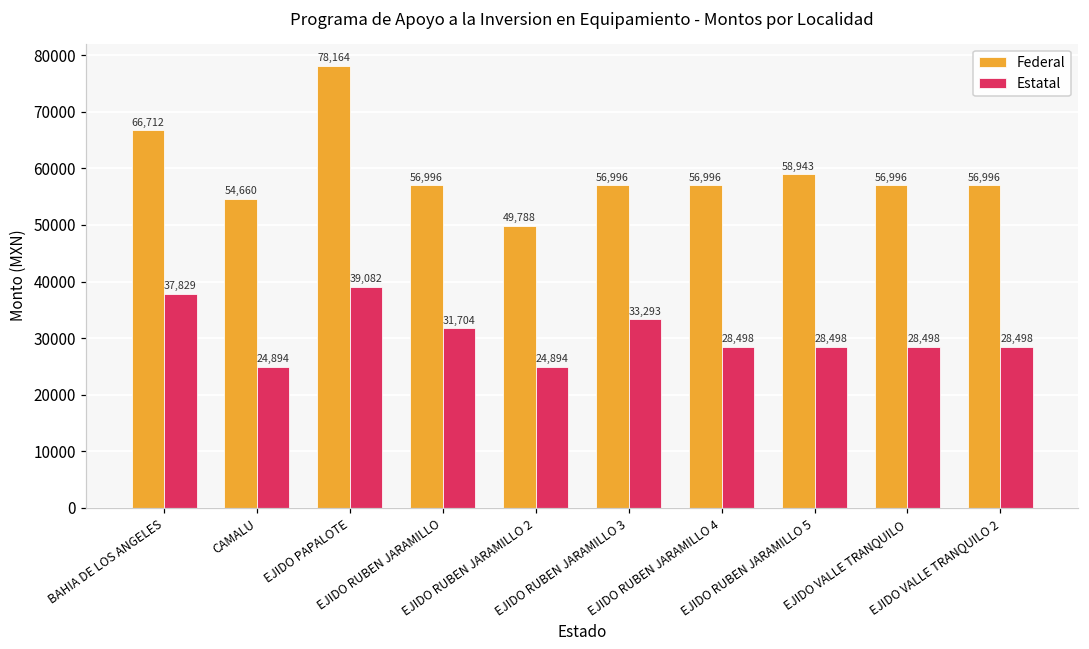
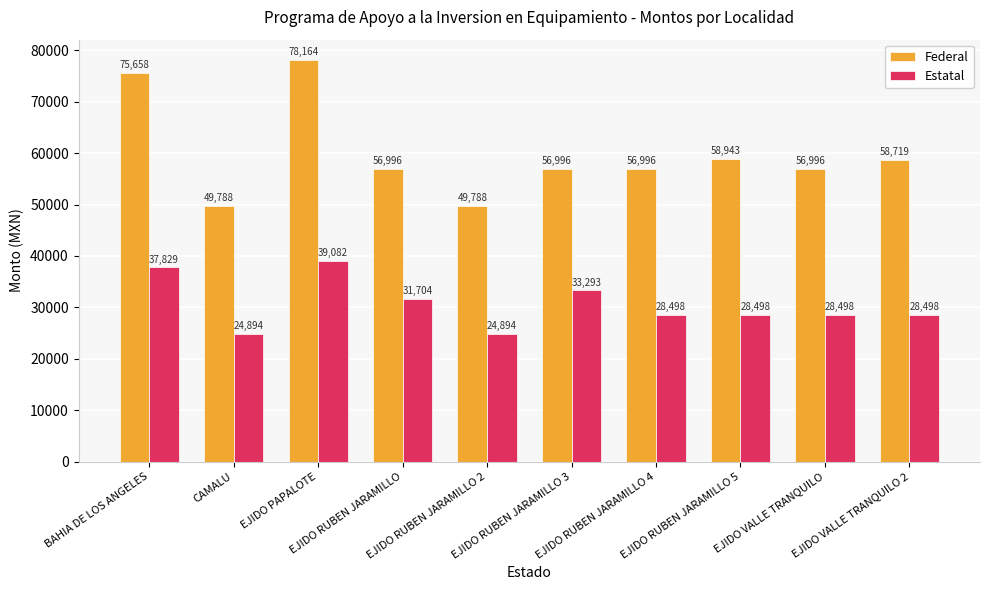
Federal, BAHIA DE LOS ANGELES: 66,712 -> 75,658
Federal, CAMALU: 54,660 -> 49,788
Federal, EJIDO VALLE TRANQUILO 2: 56,996 -> 58,719
